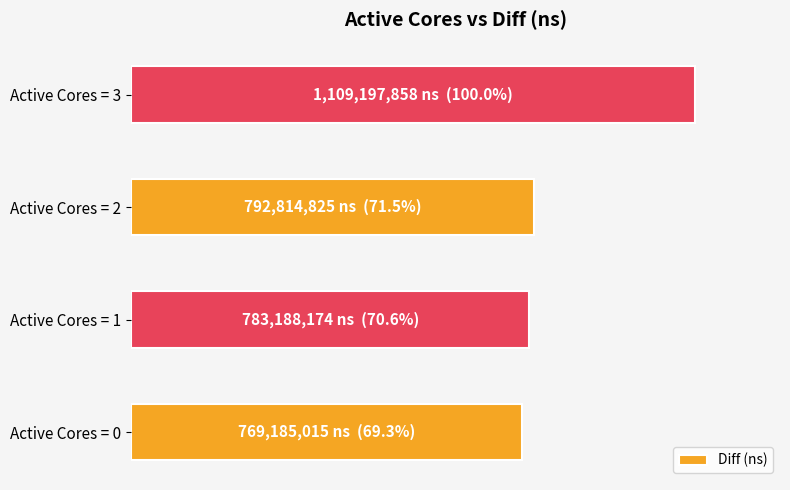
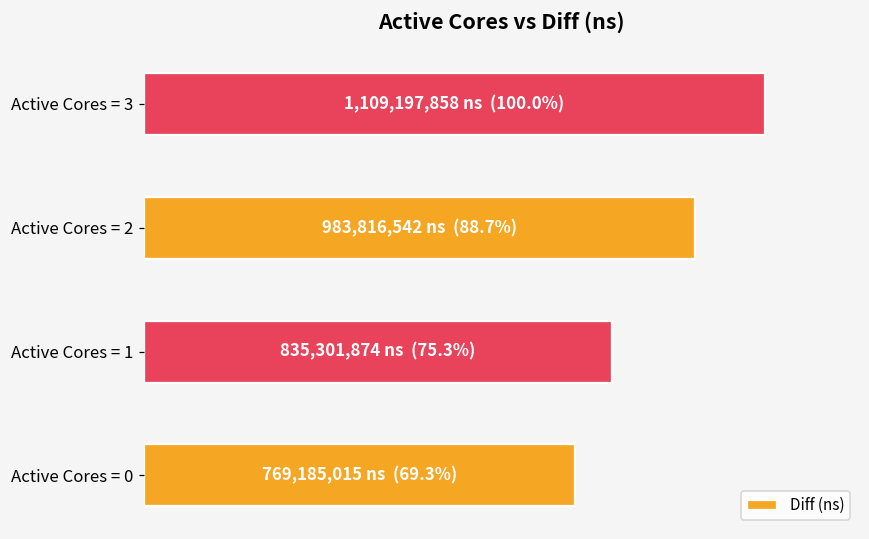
Active Cores = 2: 792,814,825 ns (71.5%) -> 983,816,542 ns (88.7%)
Active Cores = 1: 783,188,174 ns (70.6%) -> 835,301,874 ns (75.3%)
